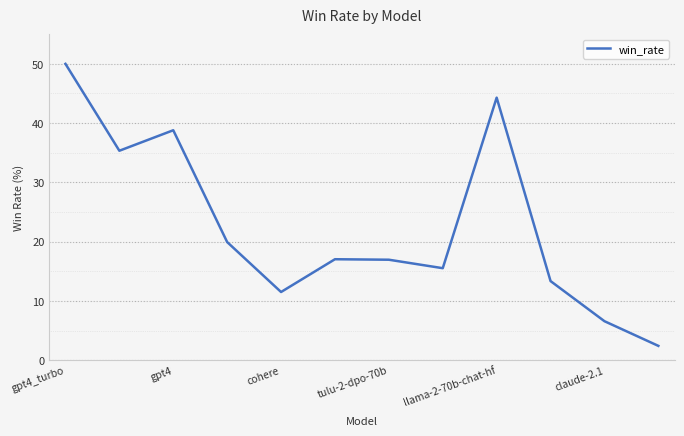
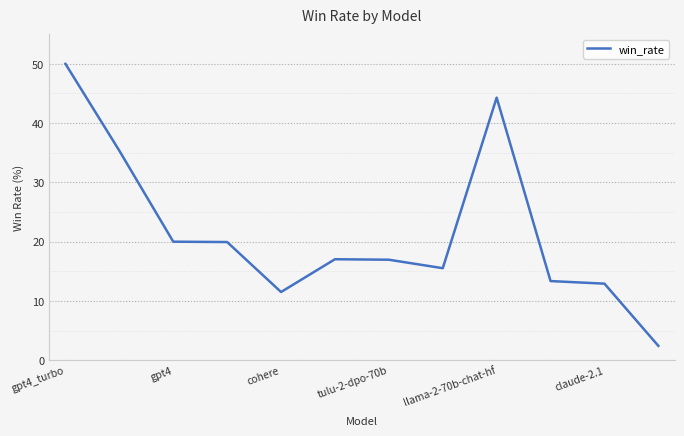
gpt4: 39 -> 20
claude-2.1: 7 -> 13
